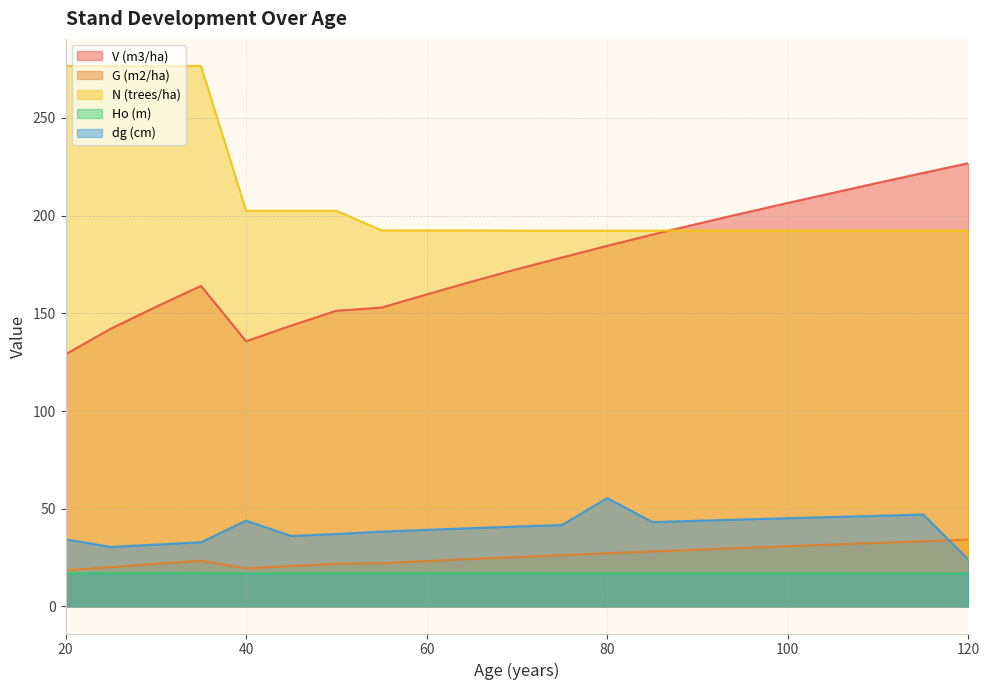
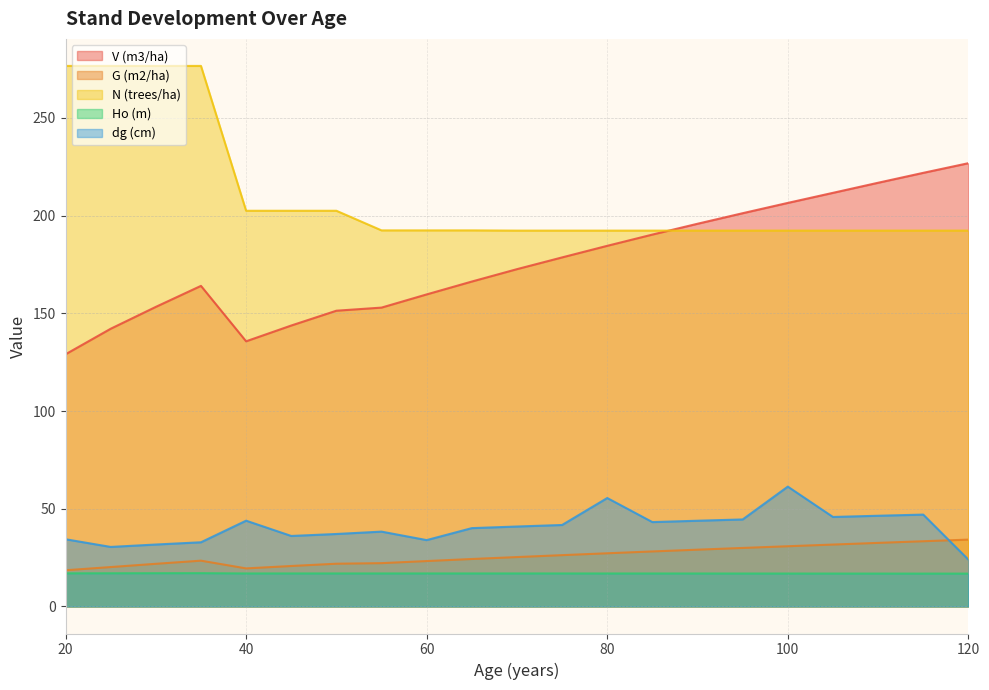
dg (cm), 60: 39 -> 34
dg (cm), 100: 45 -> 61
